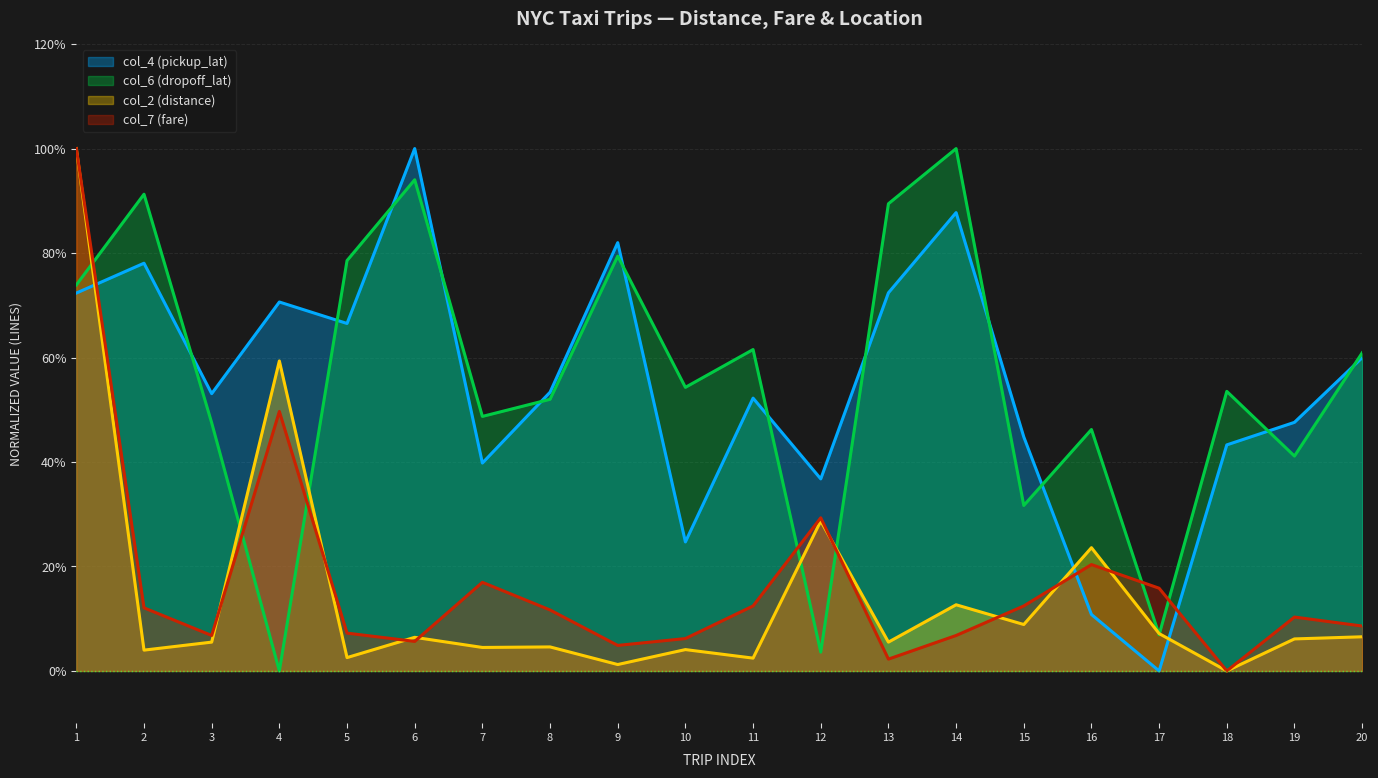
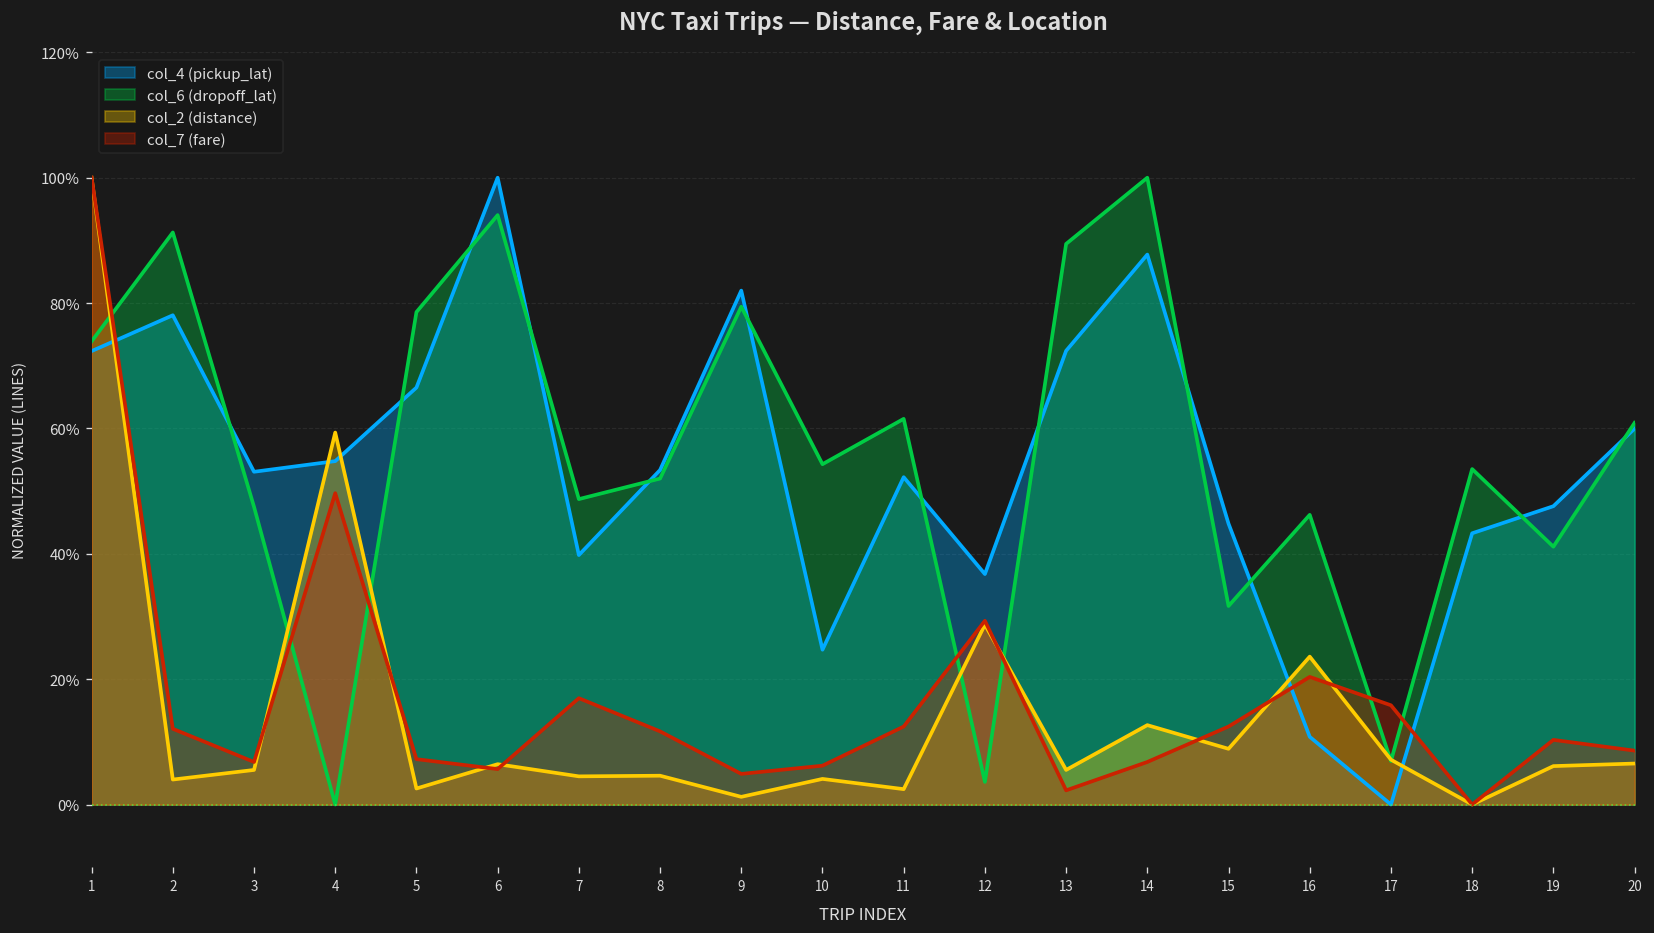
col_4 (pickup_lat), 4: 71% -> 55%
